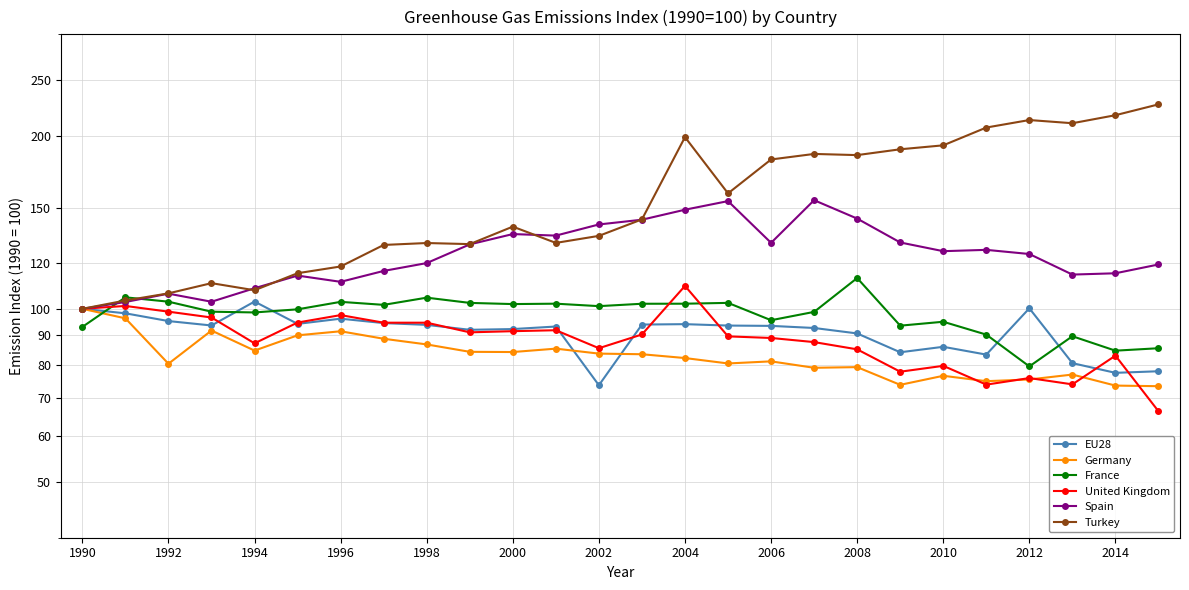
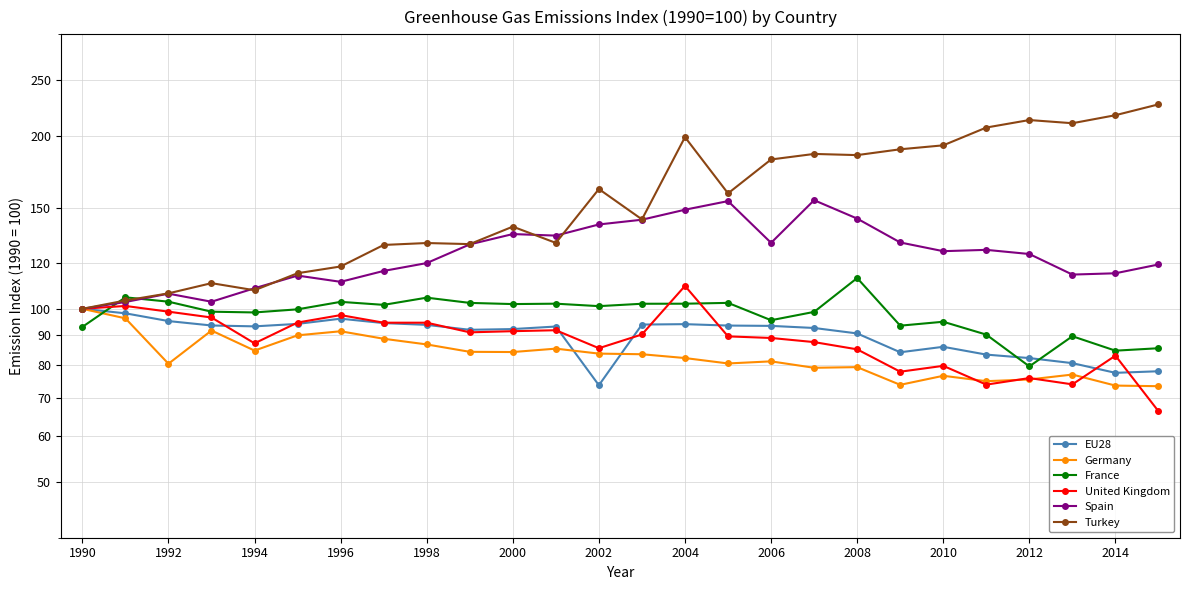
EU28, 1994: 103 -> 93
Turkey, 2002: 134 -> 162
EU28, 2012: 100 -> 82
